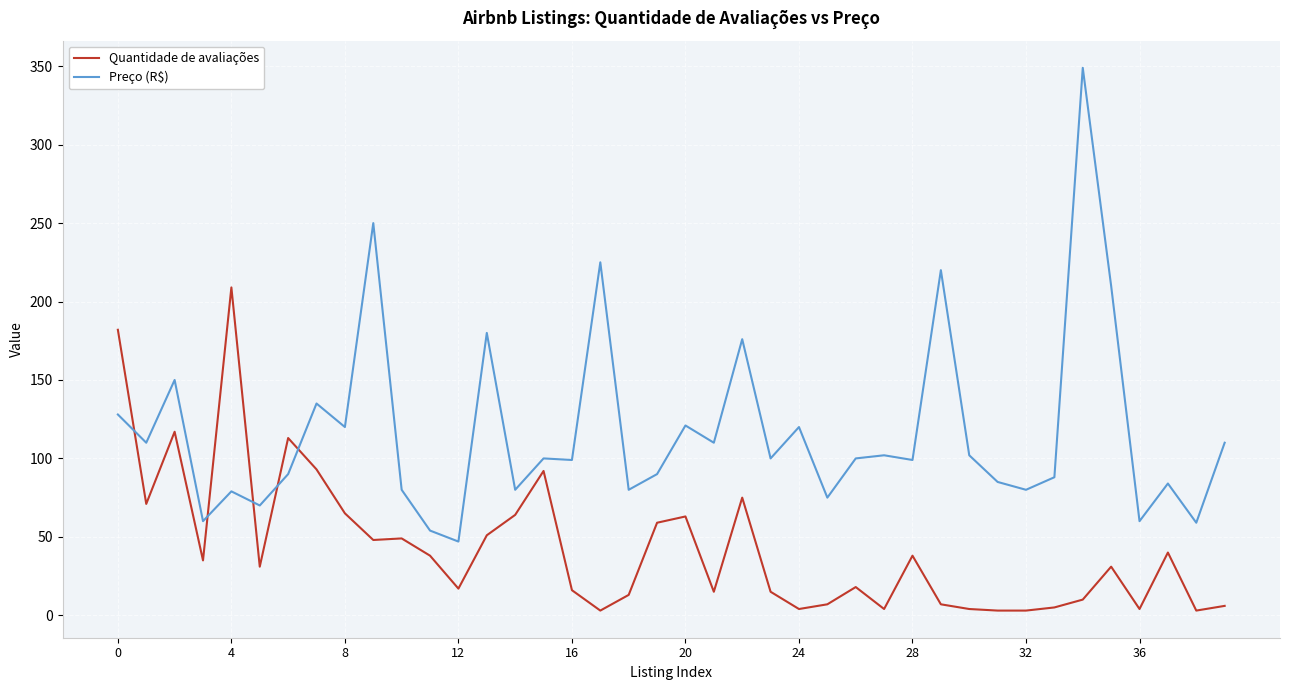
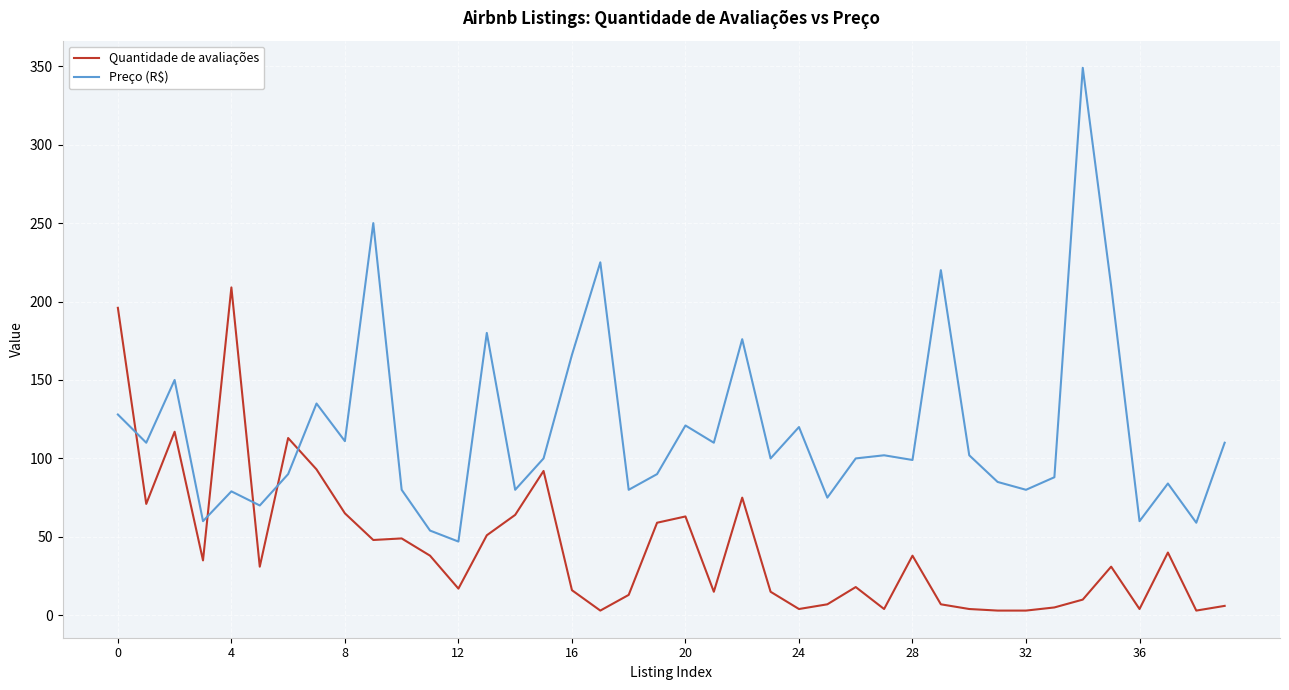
Quantidade de avaliações, 0: 182 -> 196
Preço (R$), 8: 120 -> 111
Preço (R$), 16: 99 -> 166
